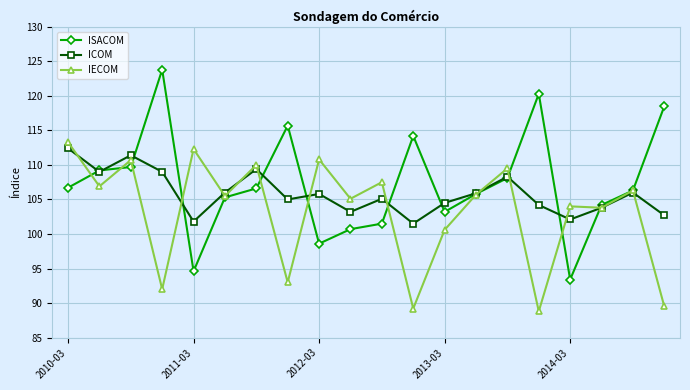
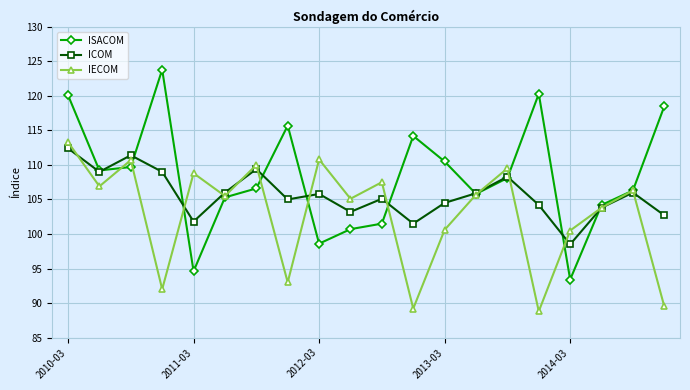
ISACOM, 2010-03: 107 -> 120
IECOM, 2011-03: 112 -> 109
ISACOM, 2013-03: 103 -> 111
ICOM, 2014-03: 102 -> 99
IECOM, 2014-03: 104 -> 101
